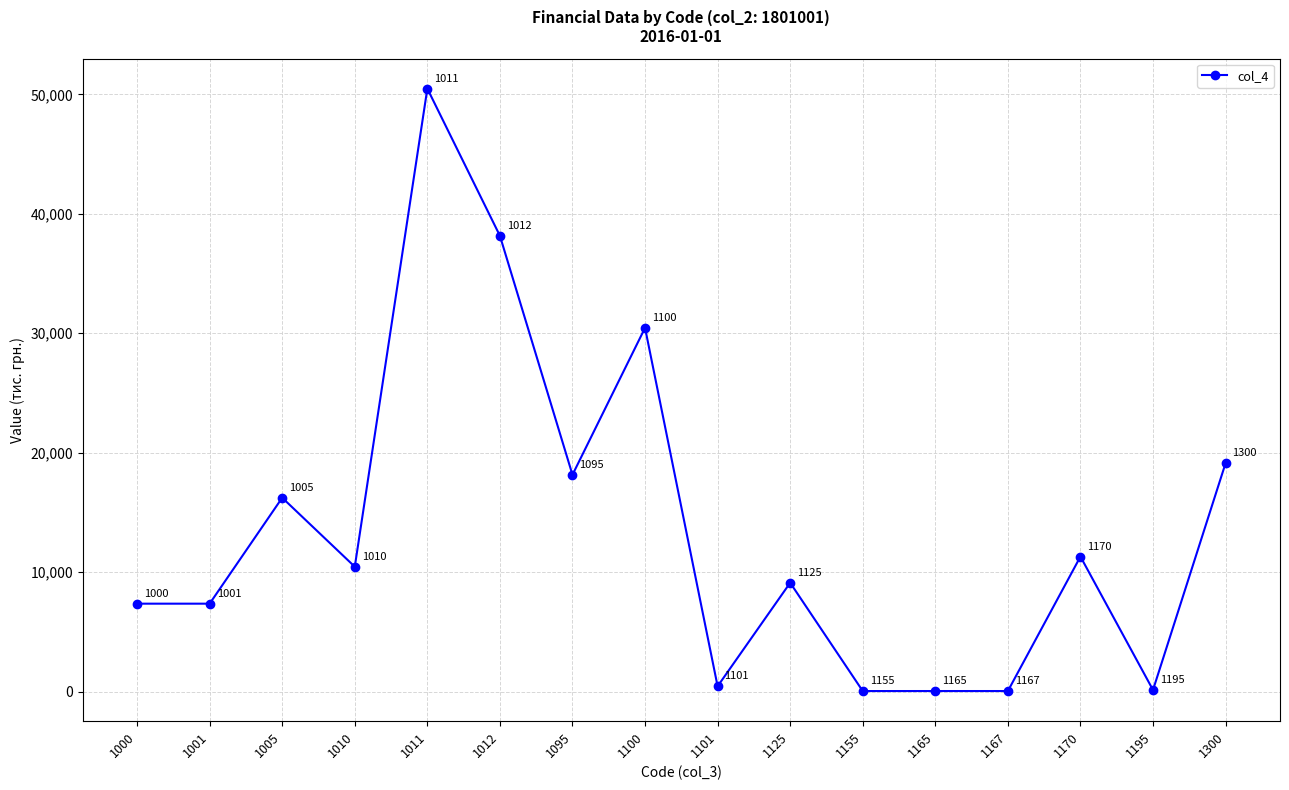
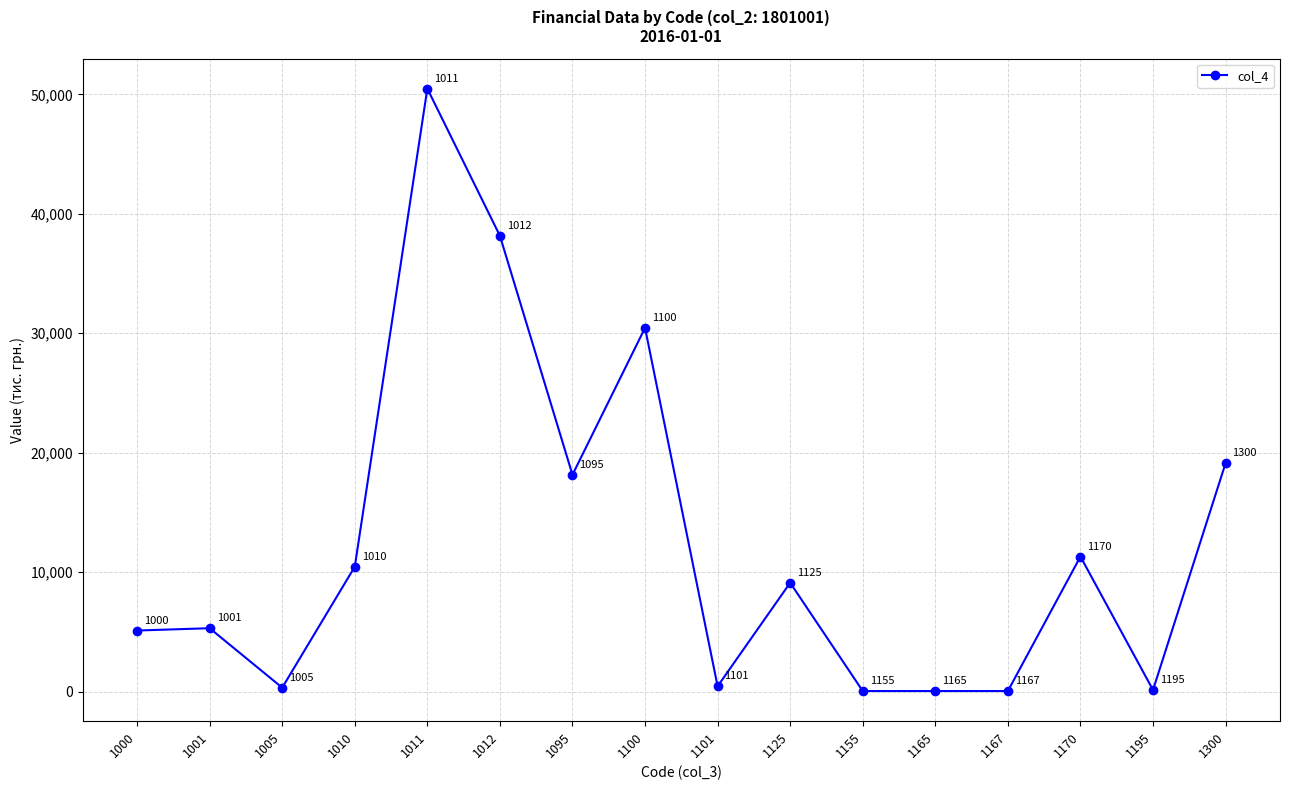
1000: 7,400 -> 5,100
1001: 7,400 -> 5,300
1005: 16,200 -> 300
